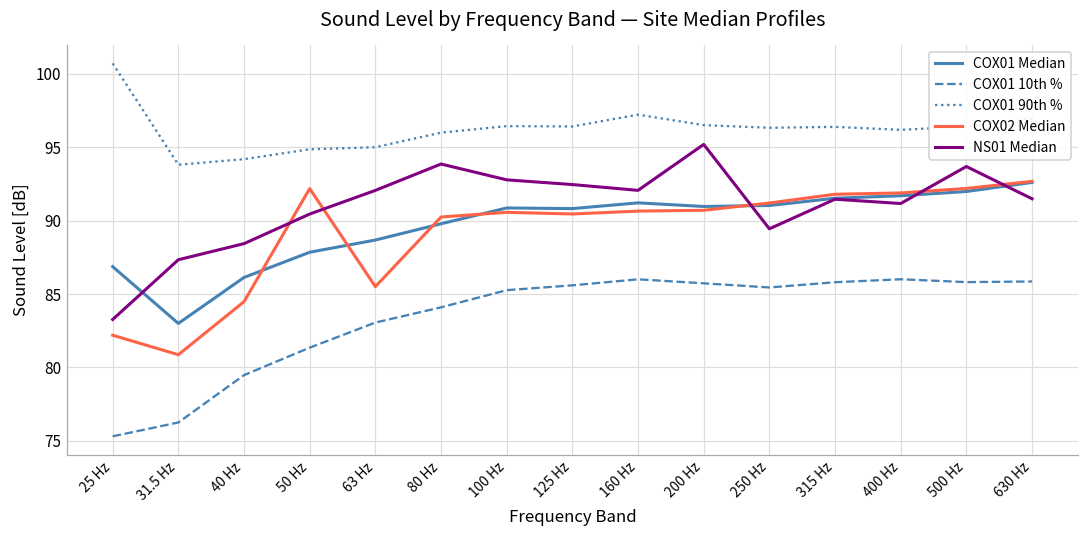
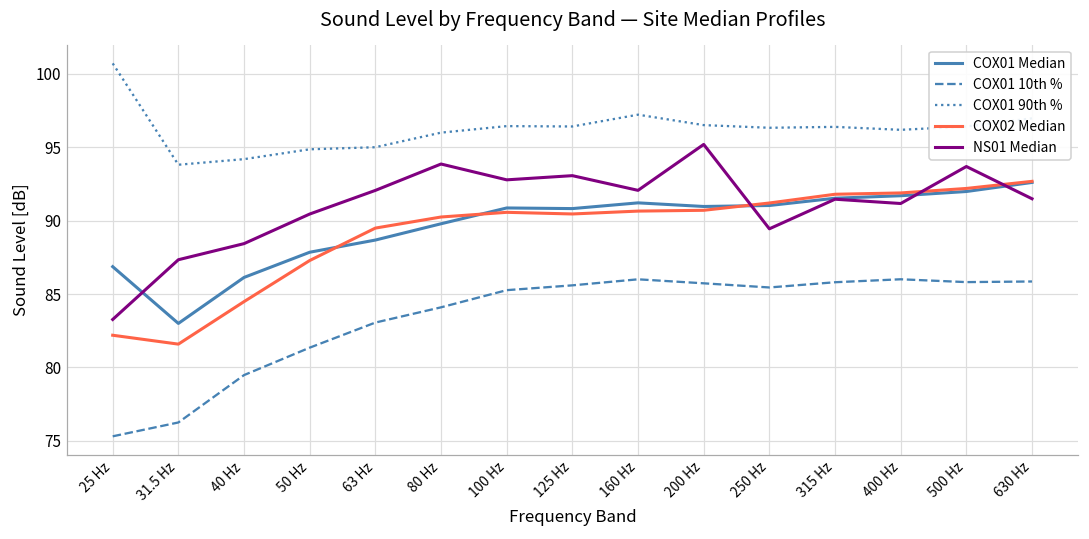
COX02 Median, 31.5 Hz: 80.9 -> 81.6
COX02 Median, 50 Hz: 92.2 -> 87.3
COX02 Median, 63 Hz: 85.5 -> 89.5
NS01 Median, 125 Hz: 92.5 -> 93.1
